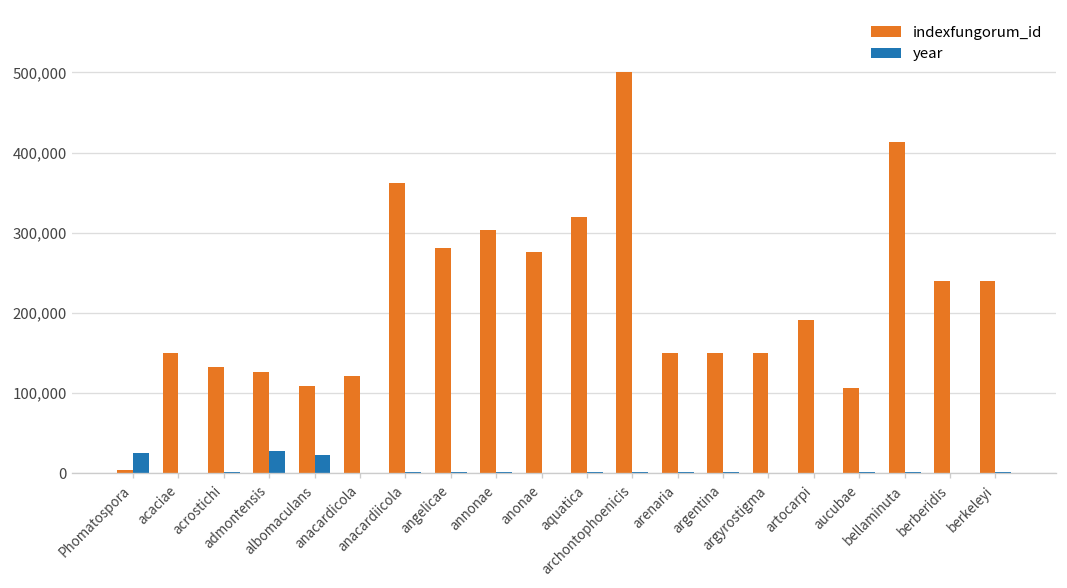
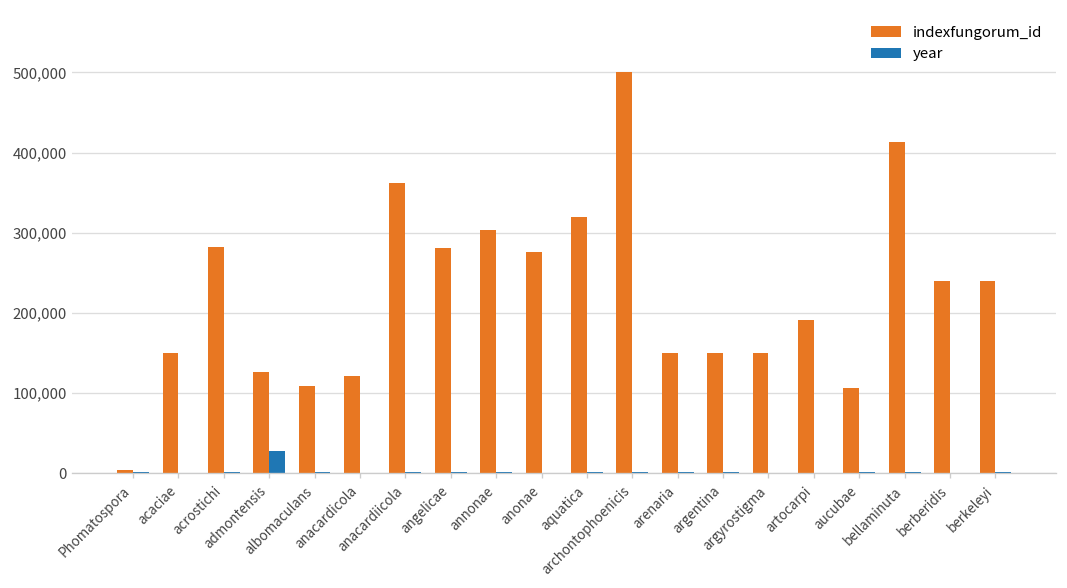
year, Phomatospora: 30,000 -> 0
indexfungorum_id, acrostichi: 130,000 -> 280,000
year, albomaculans: 20,000 -> 0
